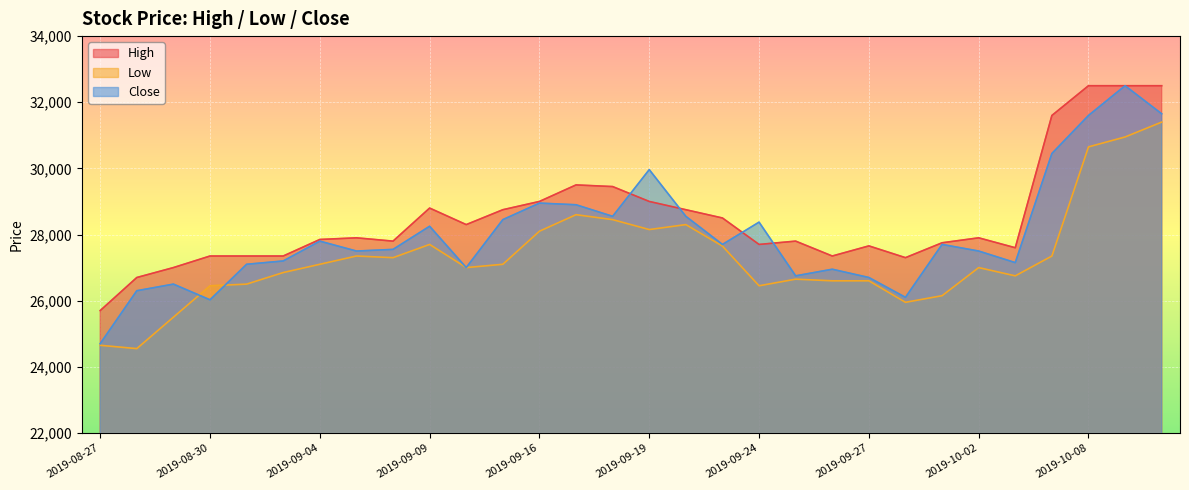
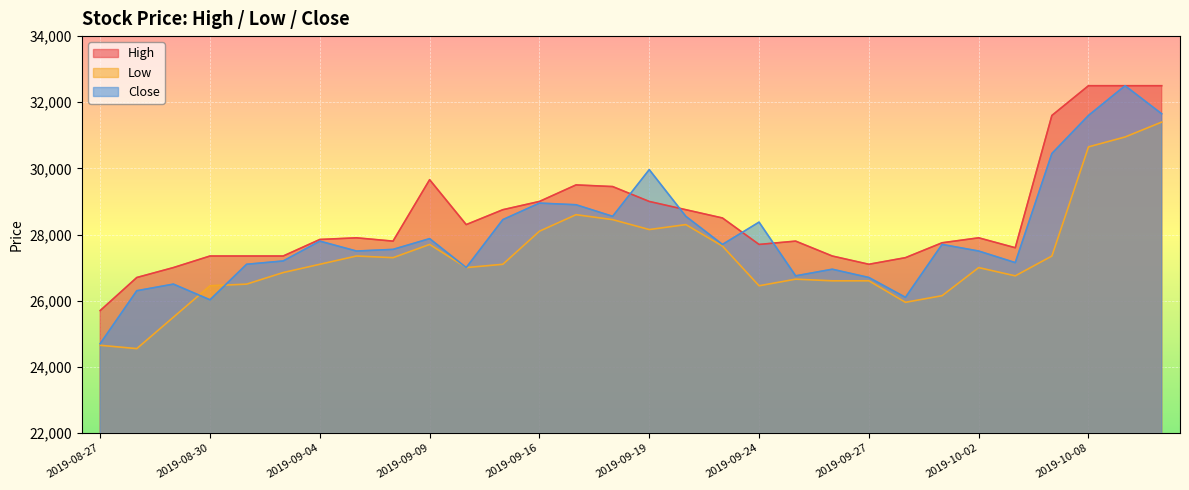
High, 2019-09-09: 28,800 -> 29,700
Close, 2019-09-09: 28,300 -> 27,900
High, 2019-09-27: 27,700 -> 27,100
